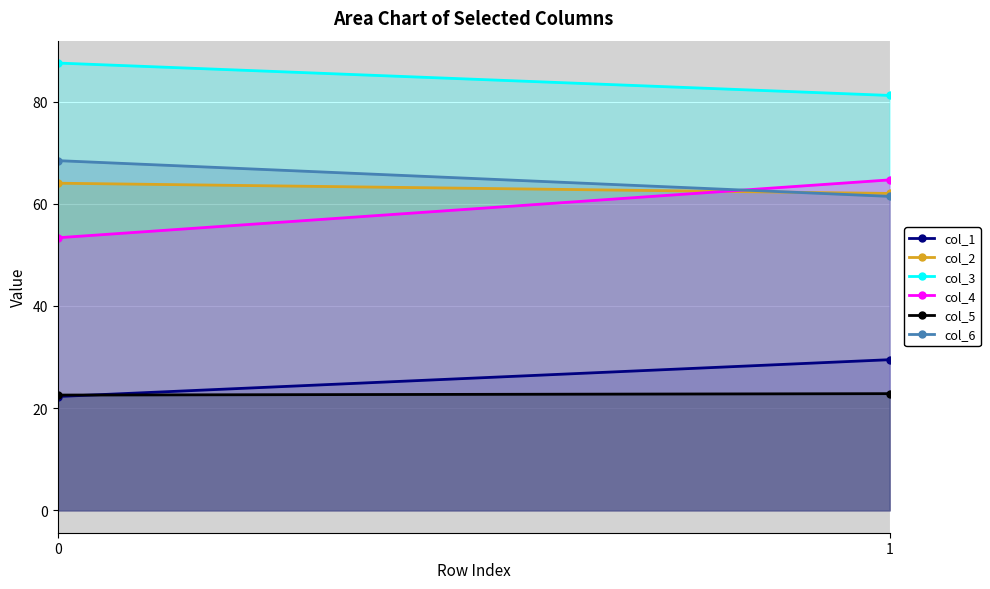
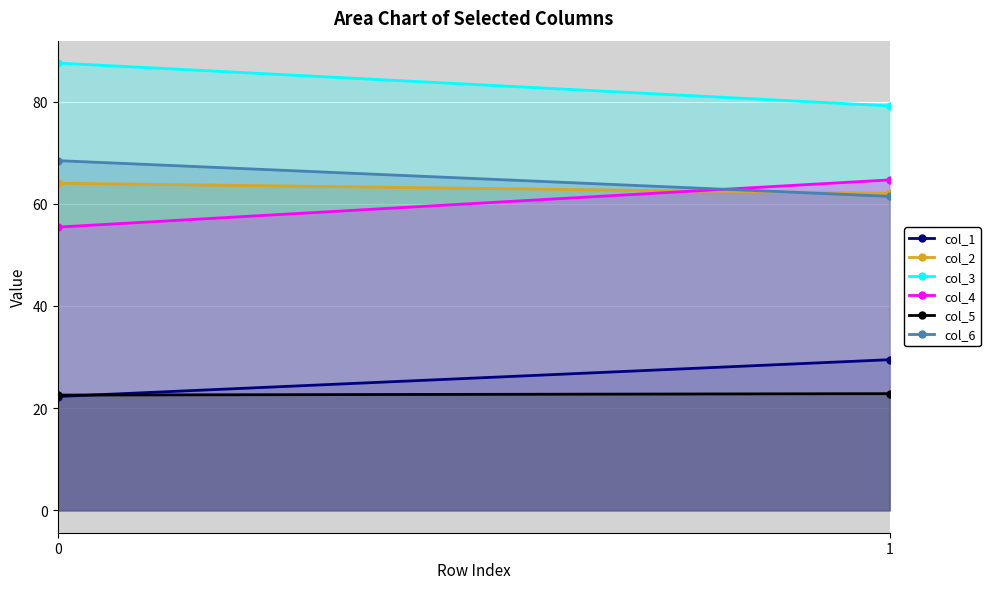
col_4, 0: 53 -> 55
col_3, 1: 81 -> 79
